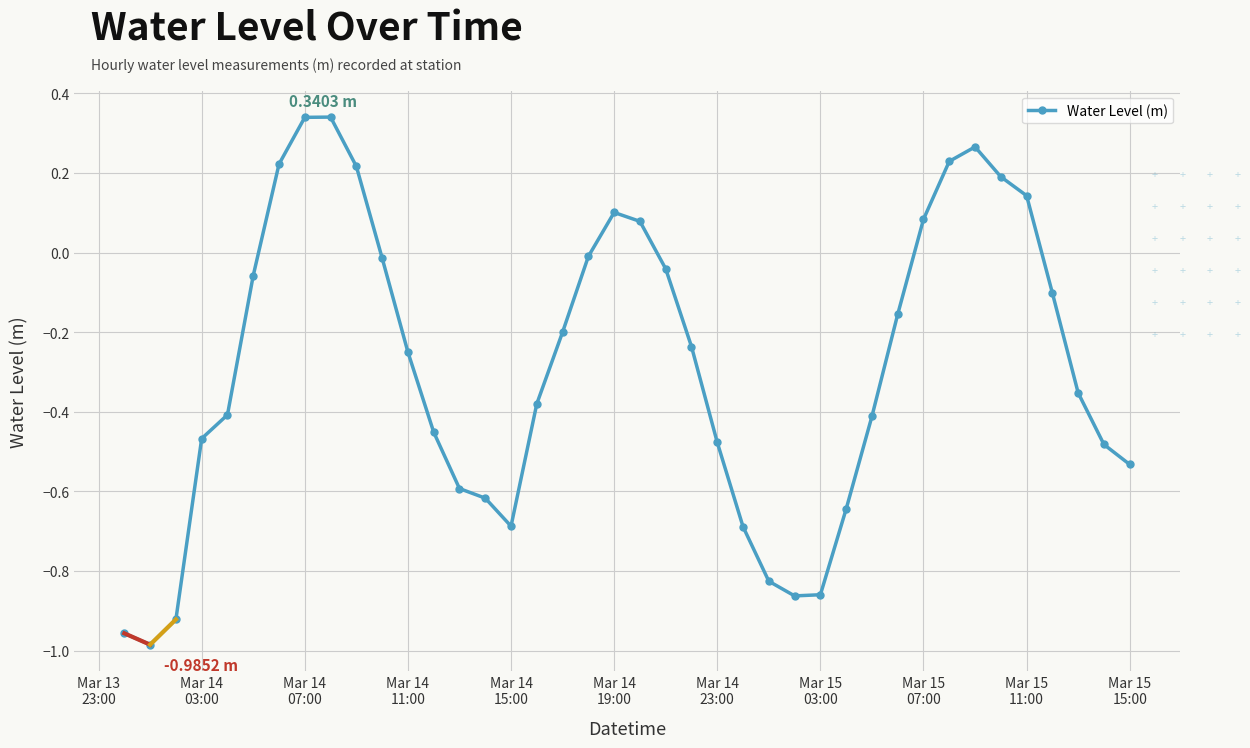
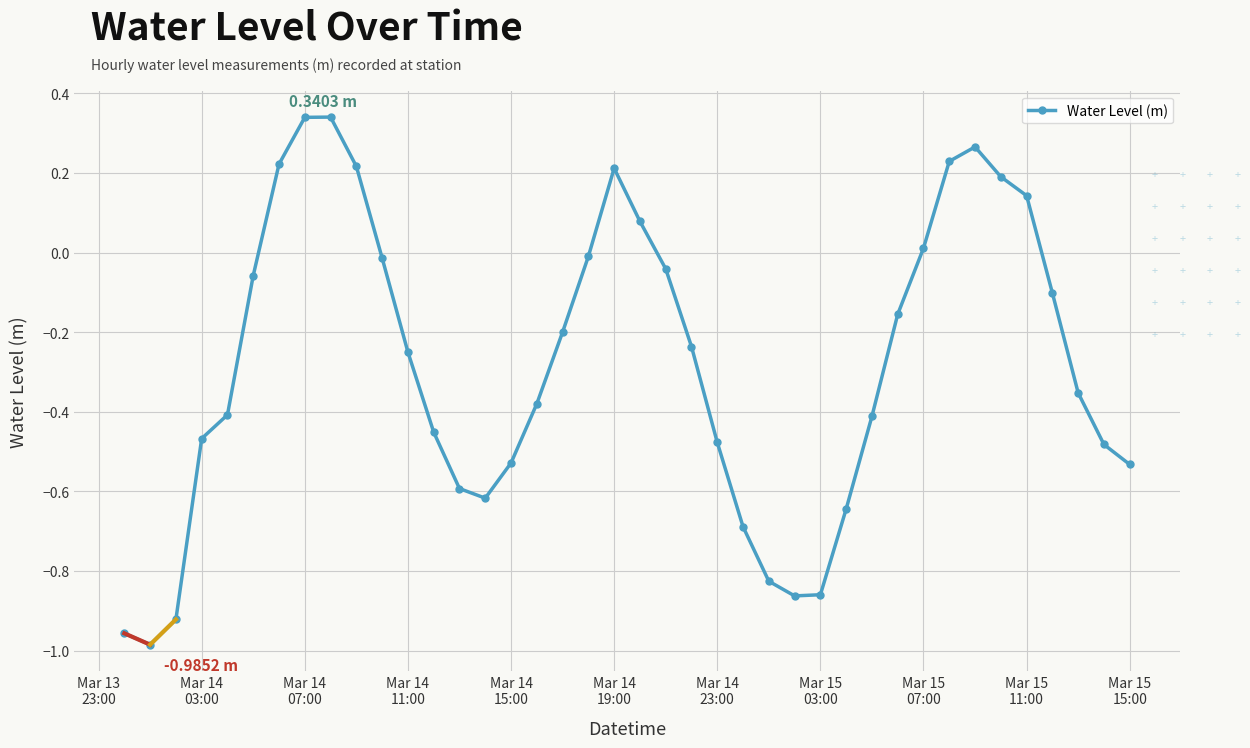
Water Level (m), Mar 14 15:00: -0.69 -> -0.53
Water Level (m), Mar 14 19:00: 0.10 -> 0.21
Water Level (m), Mar 15 07:00: 0.08 -> 0.01
